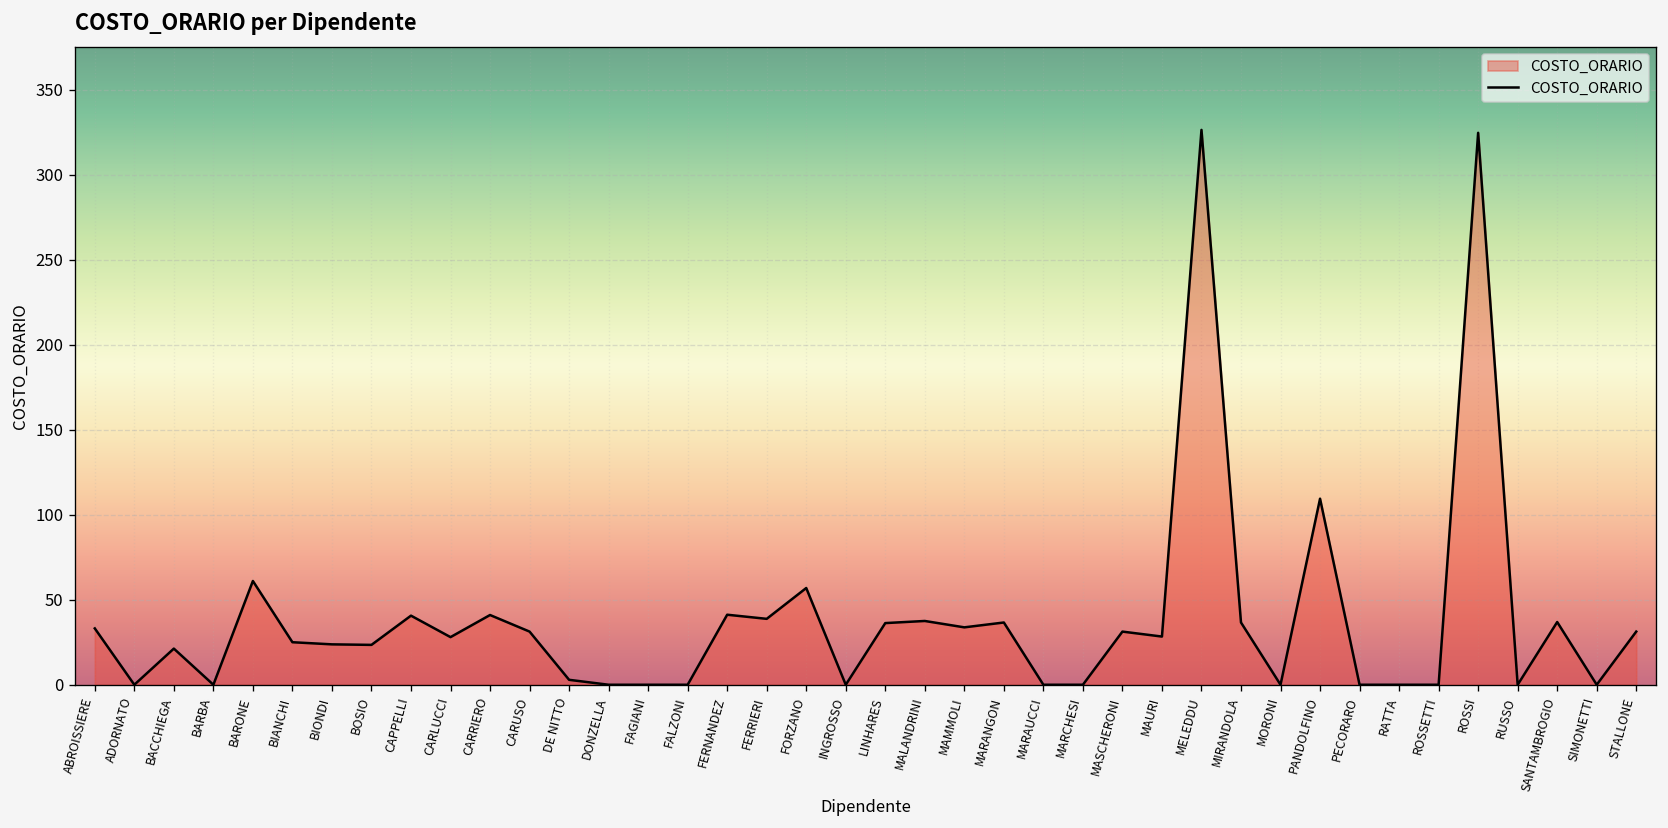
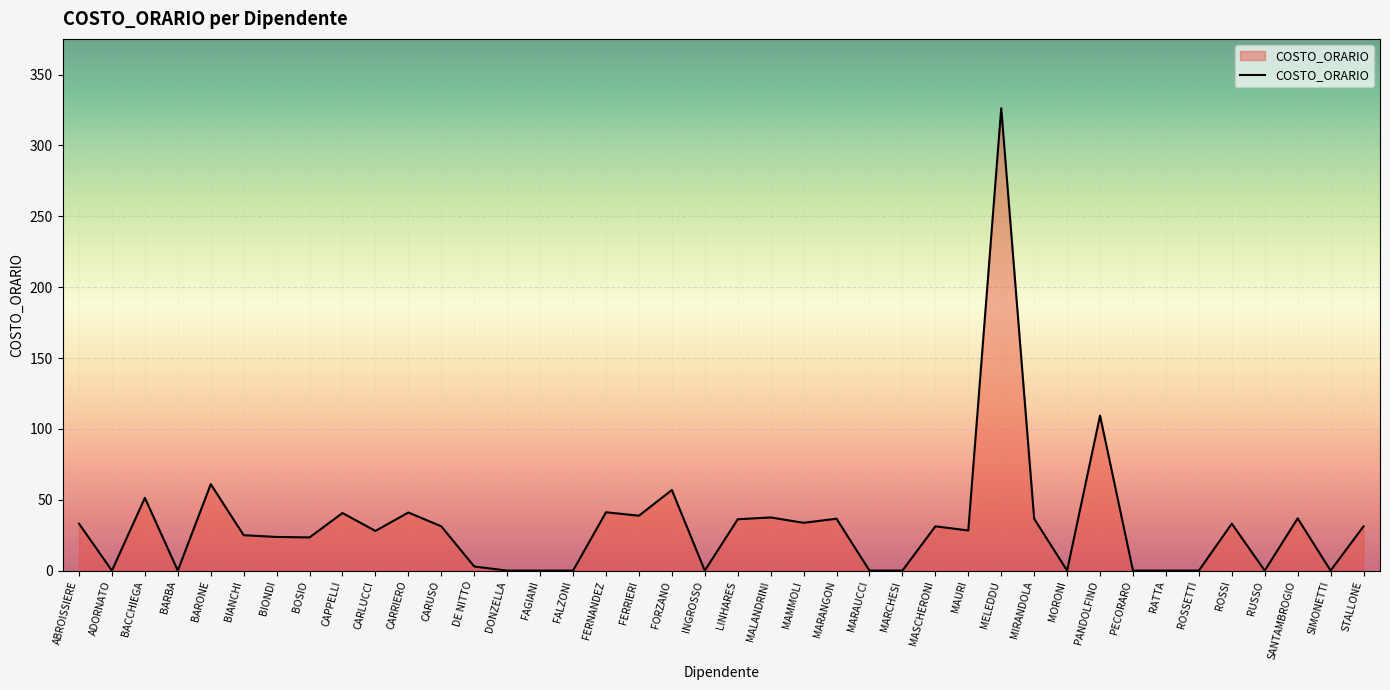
BACCHIEGA: 21 -> 51
ROSSI: 325 -> 33
